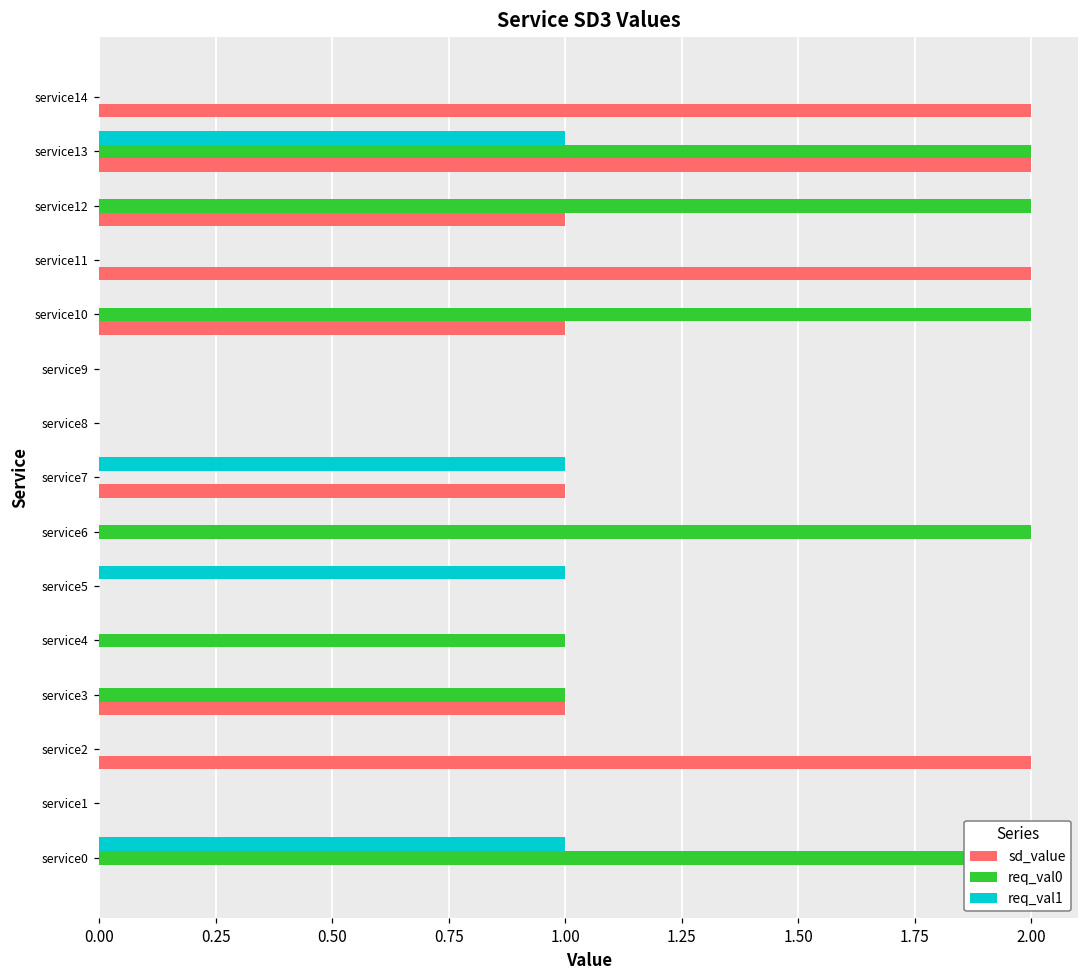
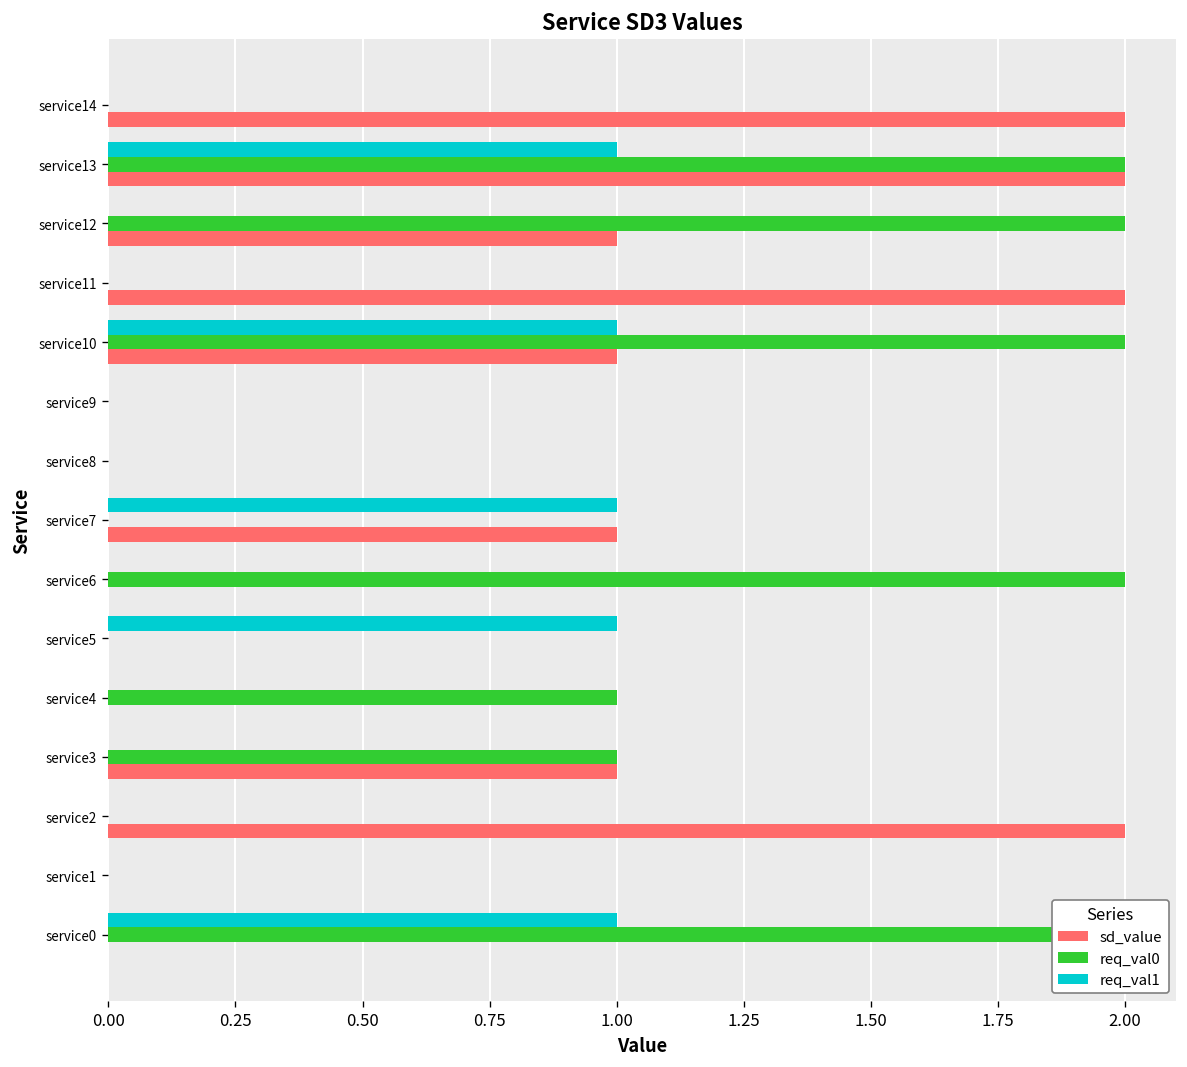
req_val1, service10: 0 -> 1
